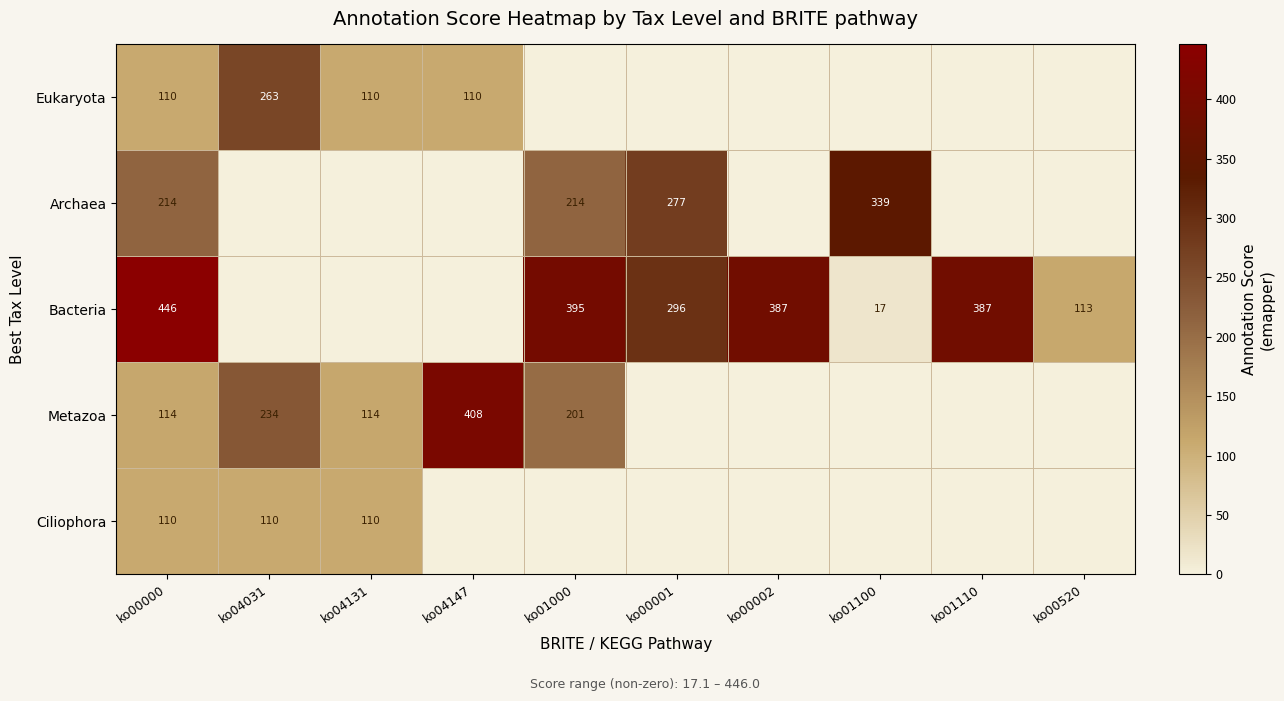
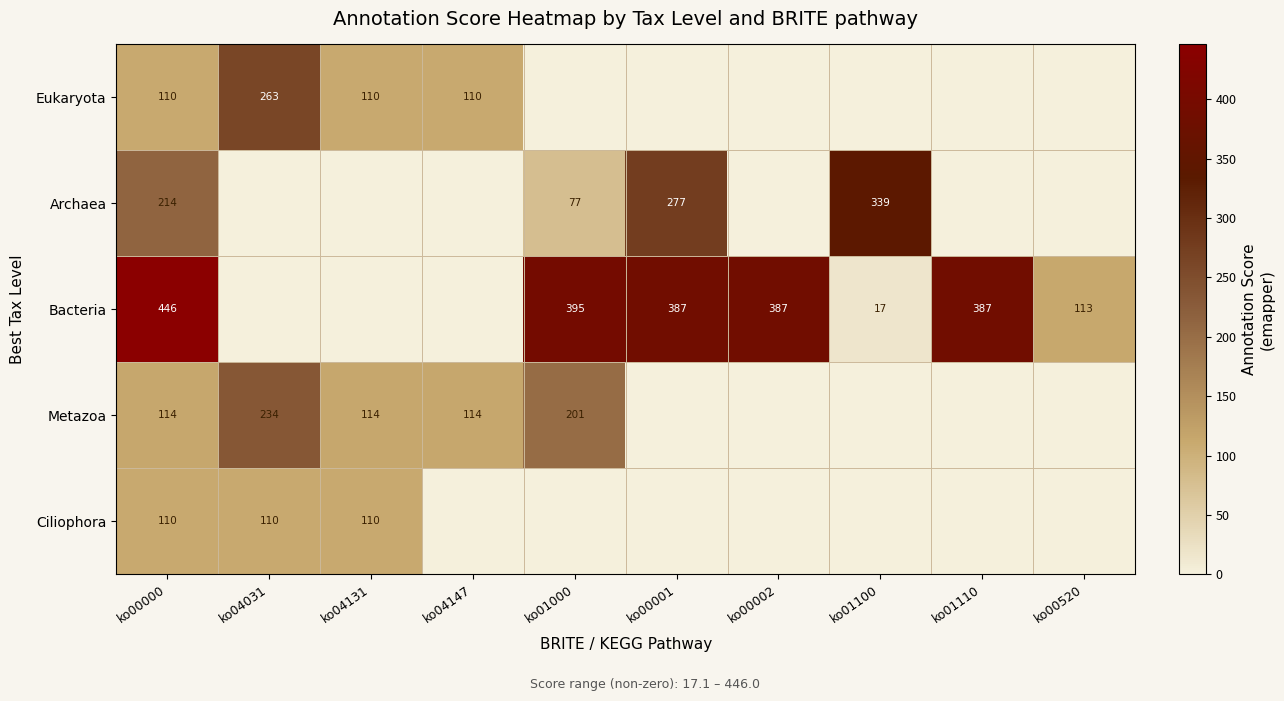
Archaea, ko01000: 214 -> 77
Bacteria, ko00001: 296 -> 387
Metazoa, ko04147: 408 -> 114
